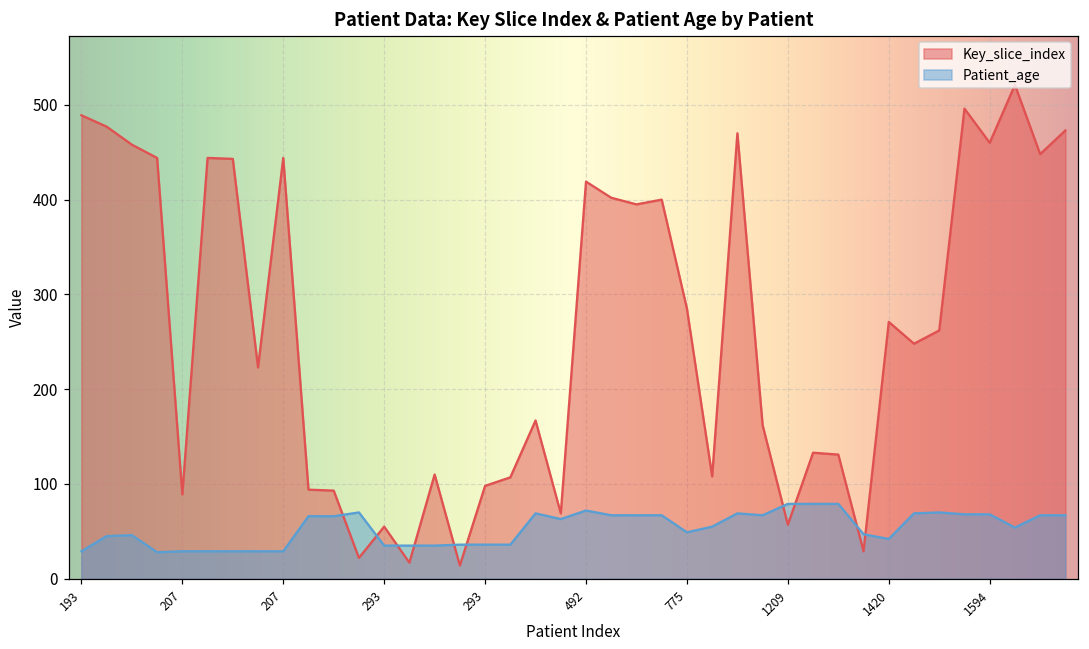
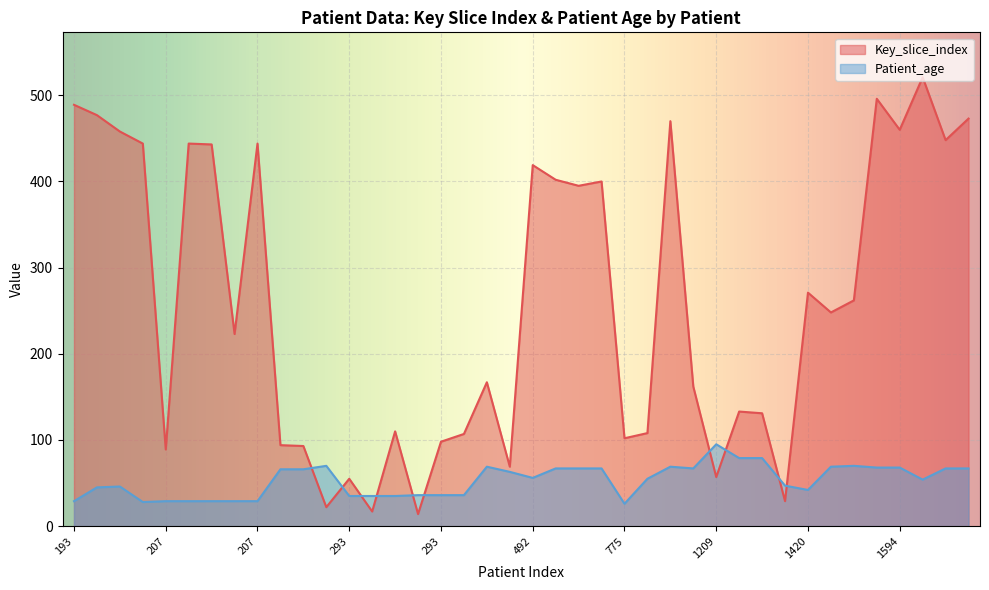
Patient_age, 492: 70 -> 60
Key_slice_index, 775: 290 -> 100
Patient_age, 775: 50 -> 30
Patient_age, 1209: 80 -> 100
